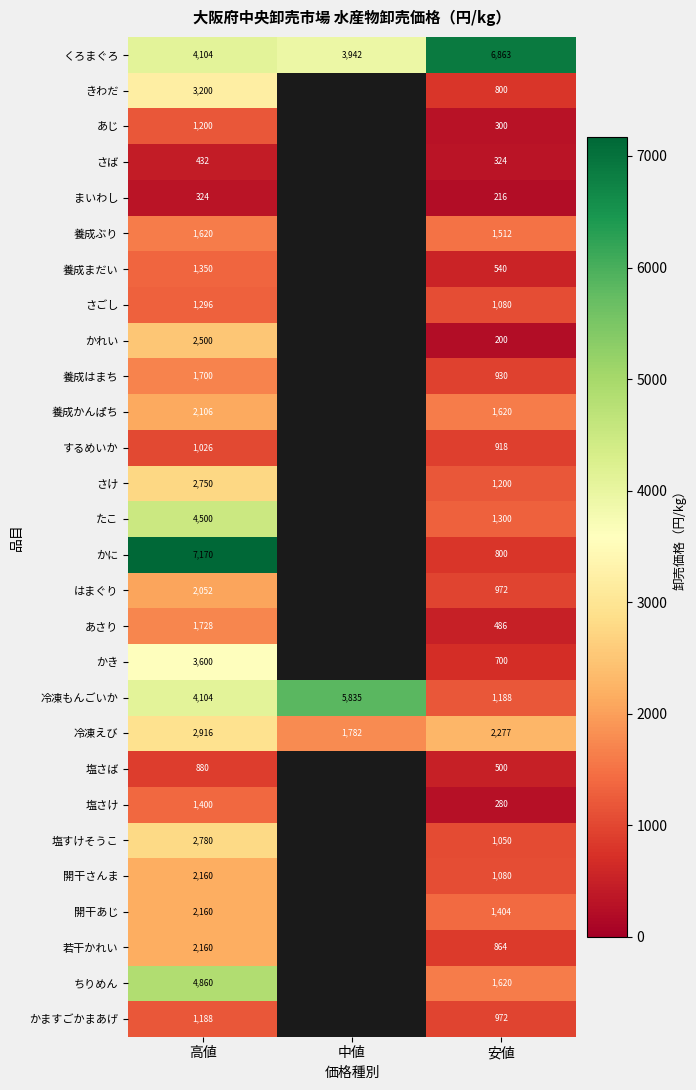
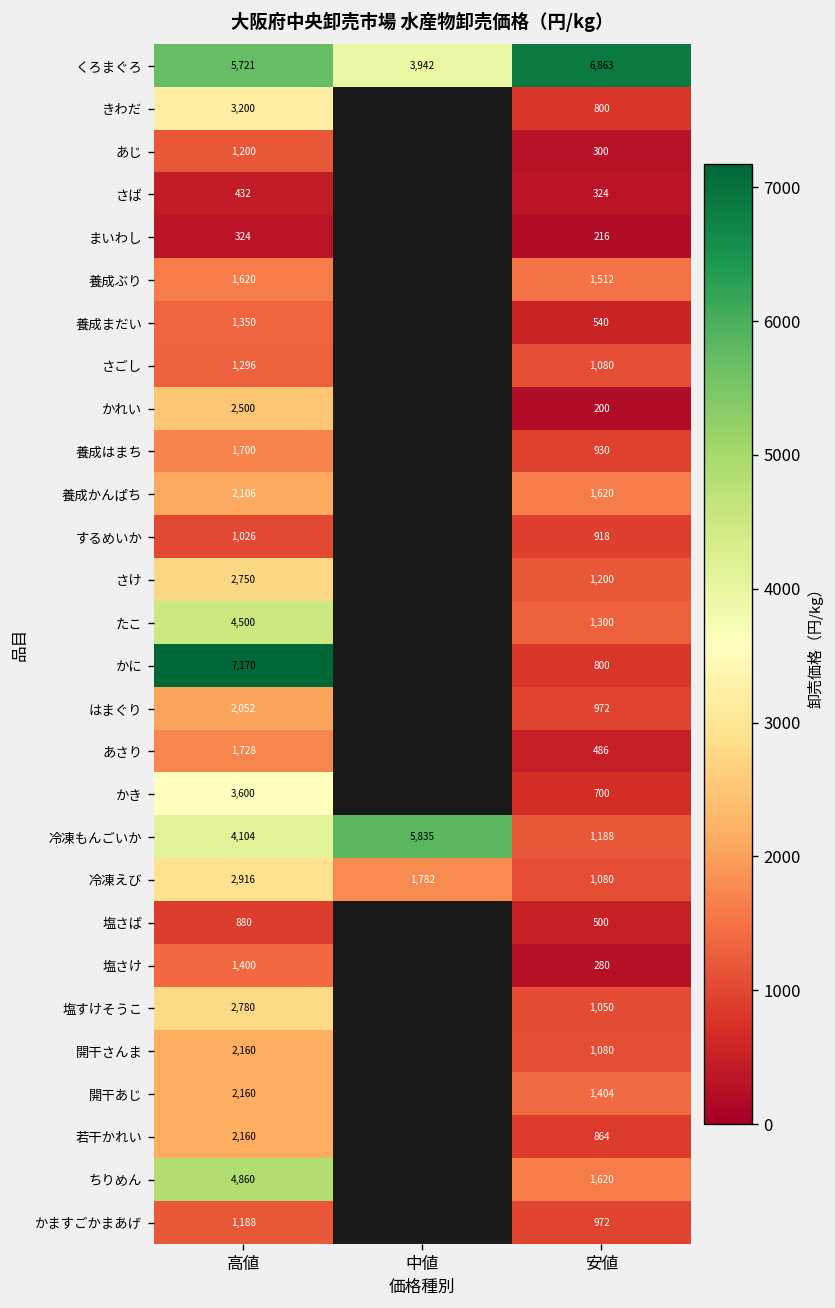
くろまぐろ, 高値: 4,104 -> 5,721
冷凍えび, 安値: 2,277 -> 1,080
